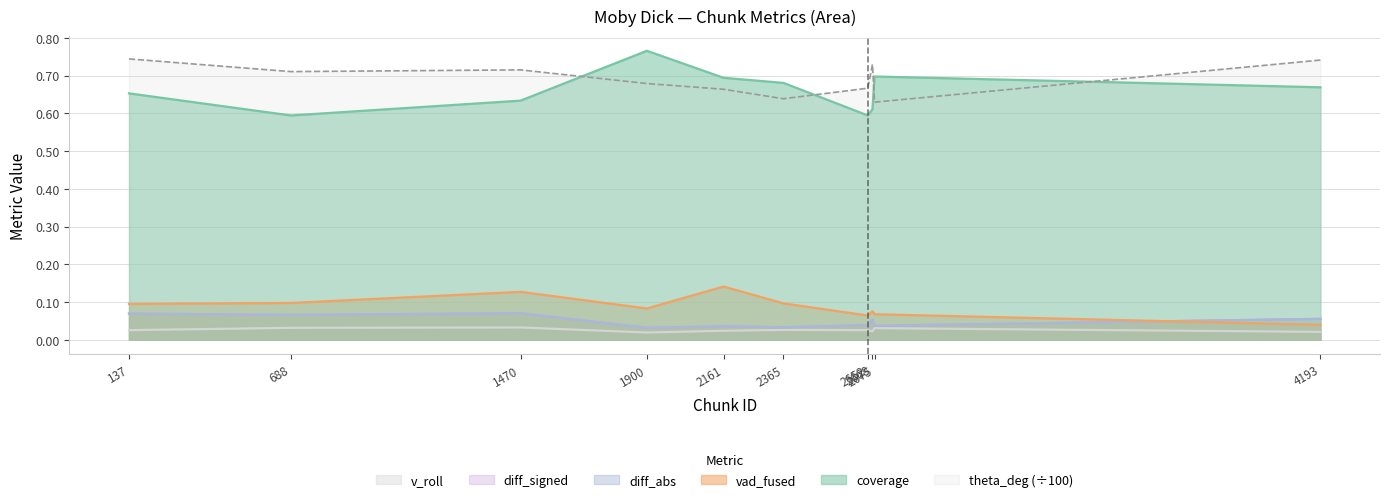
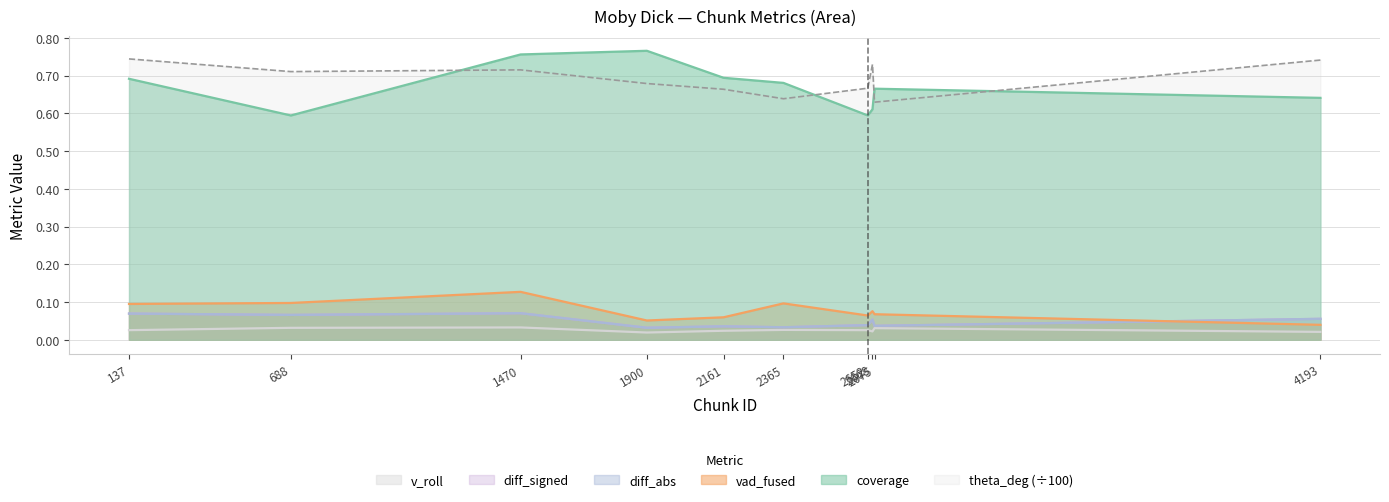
coverage, 137: 0.65 -> 0.69
coverage, 1470: 0.63 -> 0.76
vad_fused, 1900: 0.08 -> 0.05
vad_fused, 2161: 0.14 -> 0.06
coverage, 2675: 0.70 -> 0.67
coverage, 4193: 0.67 -> 0.64
